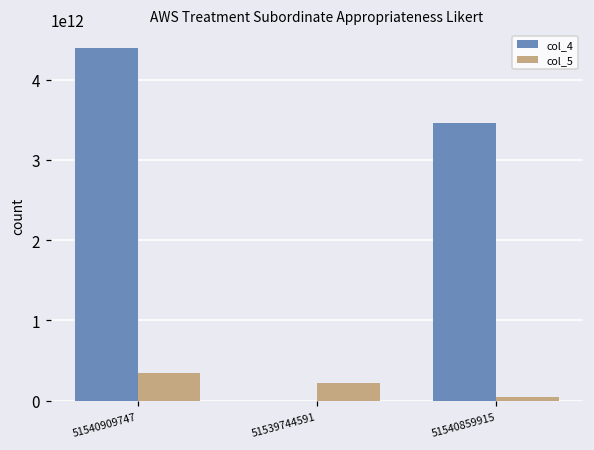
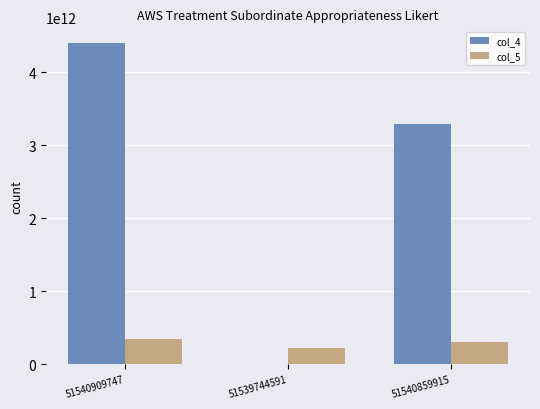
col_4, 51540859915: 3500000000000 -> 3300000000000
col_5, 51540859915: 100000000000 -> 300000000000
